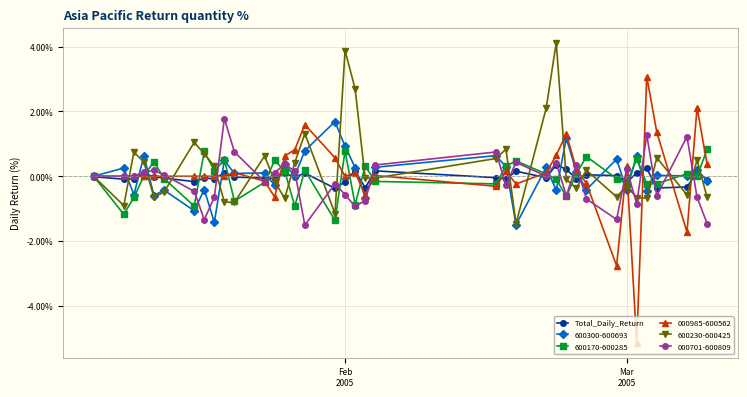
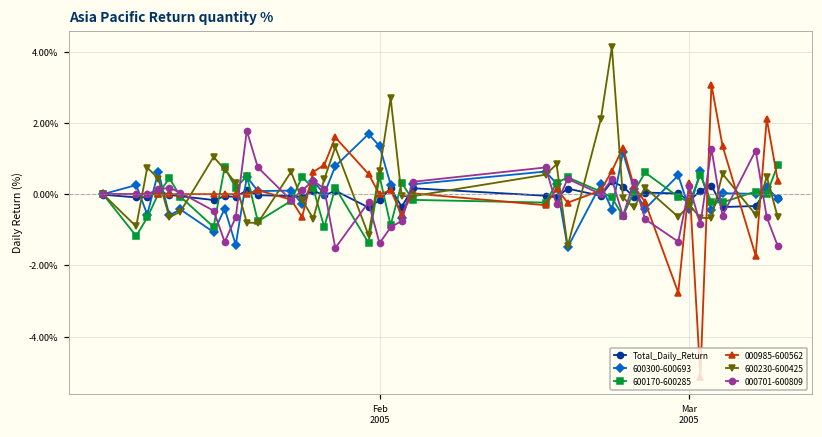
600300-600693, Feb 2005: 0.9% -> 1.4%
600170-600285, Feb 2005: 0.8% -> 0.5%
600230-600425, Feb 2005: 3.9% -> 0.7%
000701-600809, Feb 2005: -0.6% -> -1.4%
